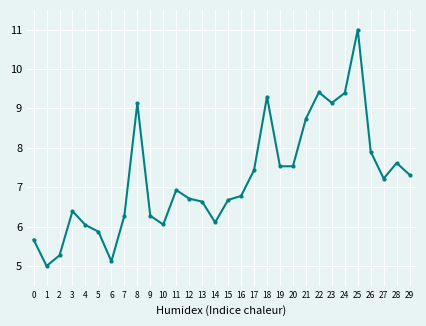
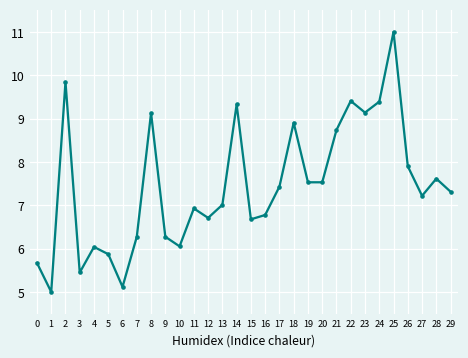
2: 5.3 -> 9.8
3: 6.4 -> 5.4
13: 6.6 -> 7.0
14: 6.1 -> 9.3
18: 9.3 -> 8.9
